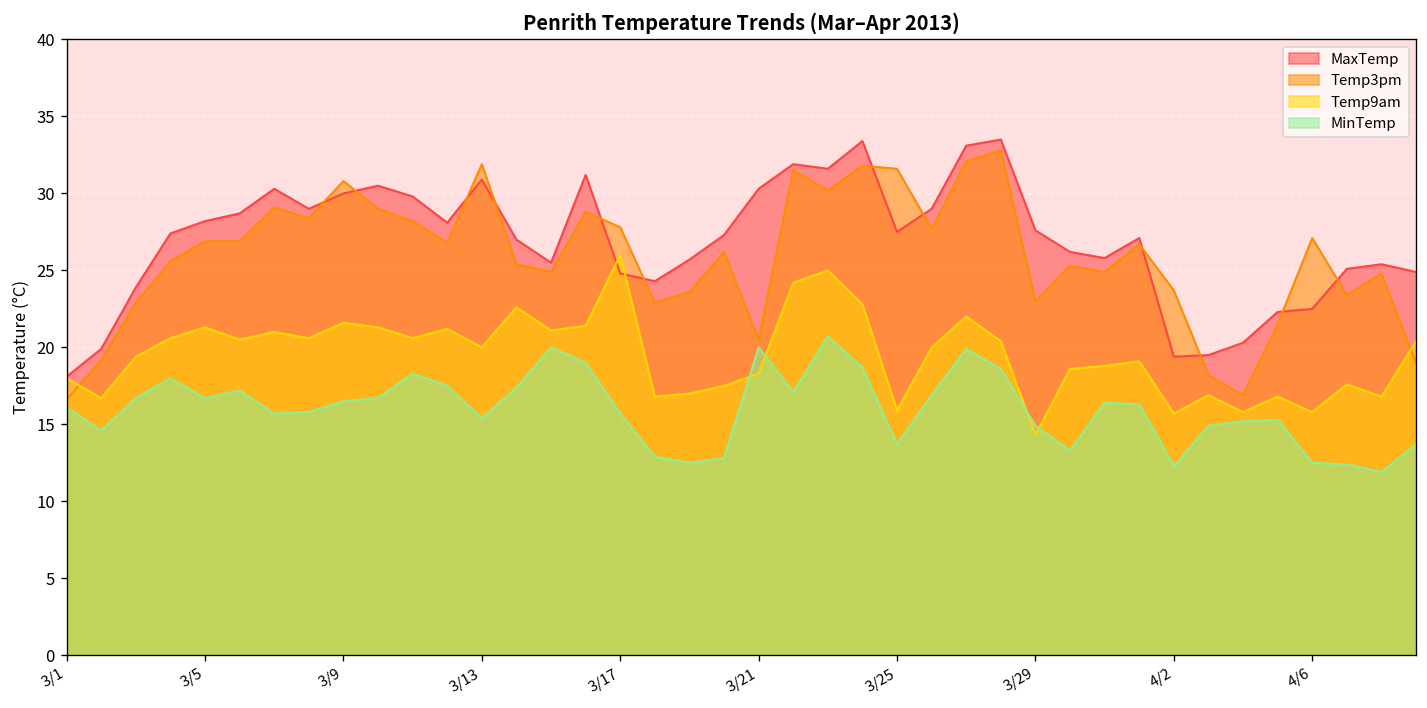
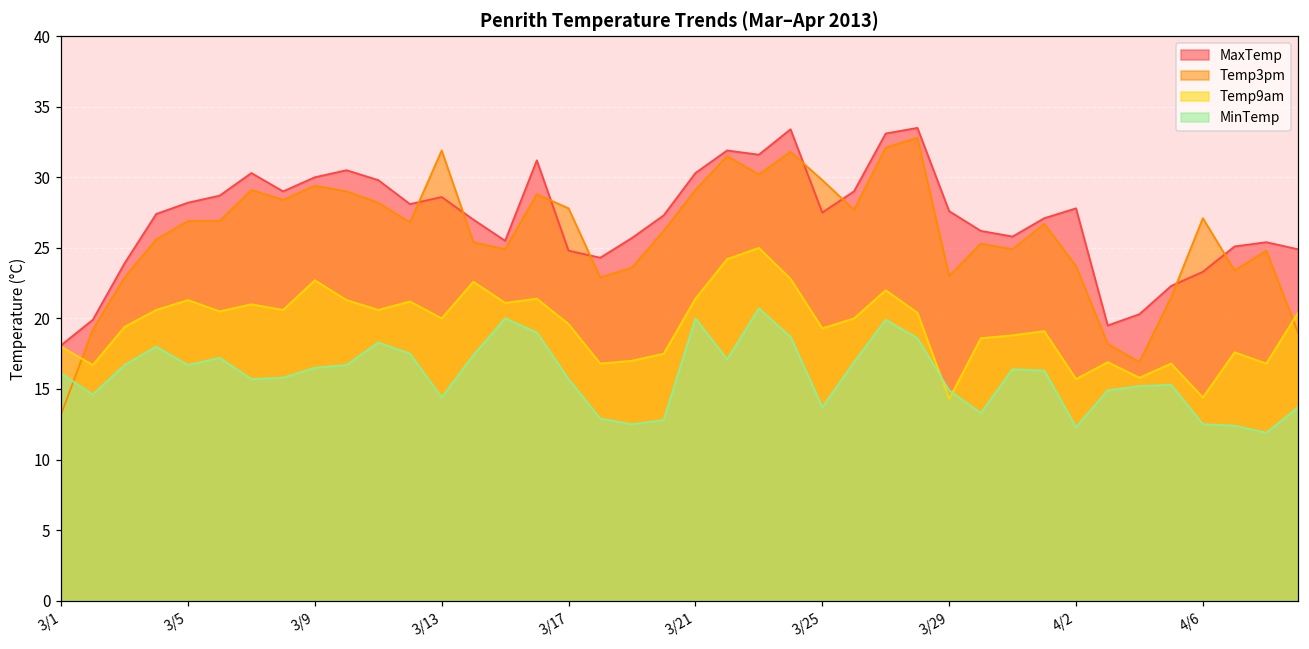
Temp3pm, 3/1: 16.6 -> 13.2
Temp3pm, 3/9: 30.8 -> 29.4
Temp9am, 3/9: 21.6 -> 22.7
MaxTemp, 3/13: 30.9 -> 28.6
MinTemp, 3/13: 15.4 -> 14.4
Temp9am, 3/17: 26.0 -> 19.6
Temp3pm, 3/21: 20.5 -> 29.1
Temp9am, 3/21: 18.3 -> 21.4
Temp3pm, 3/25: 31.6 -> 29.8
Temp9am, 3/25: 15.9 -> 19.3
MaxTemp, 4/2: 19.4 -> 27.8
MaxTemp, 4/6: 22.5 -> 23.3
Temp9am, 4/6: 15.8 -> 14.4
